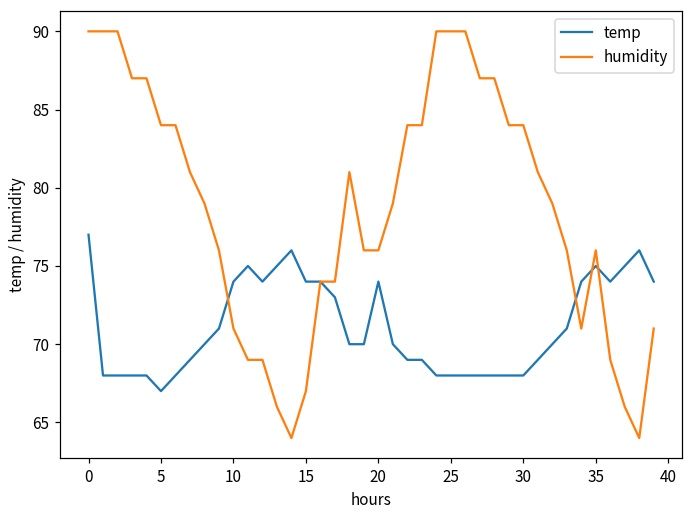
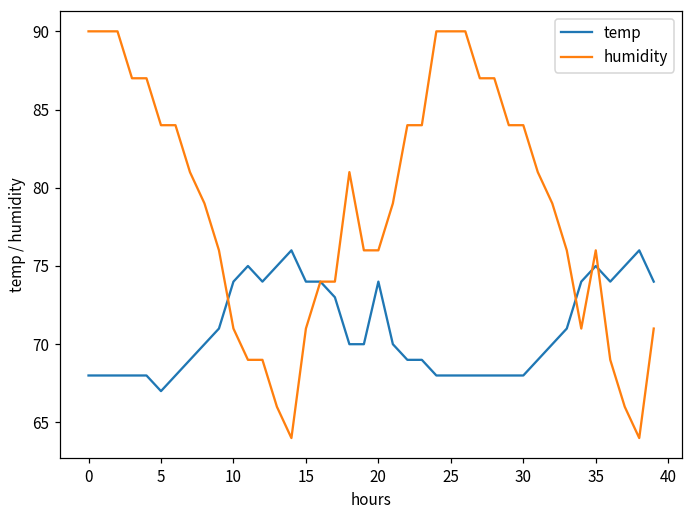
temp, 0: 77 -> 68
humidity, 15: 67 -> 71
